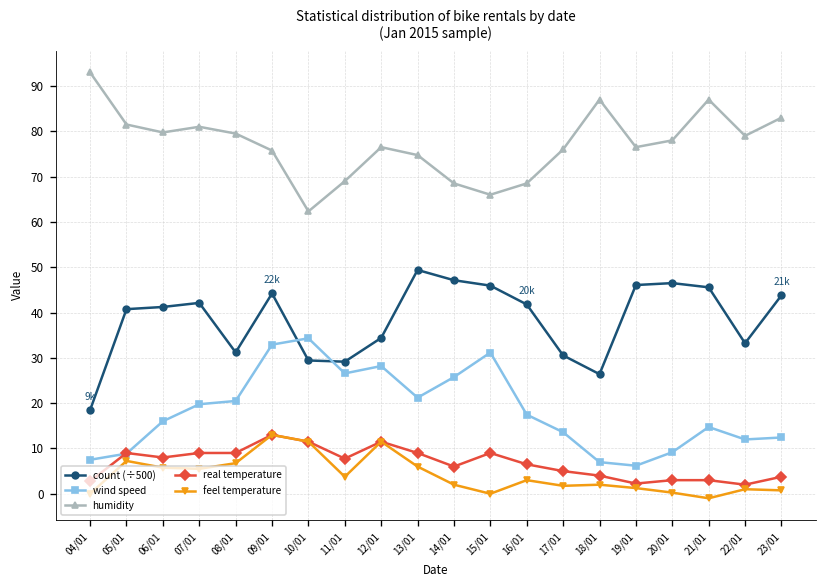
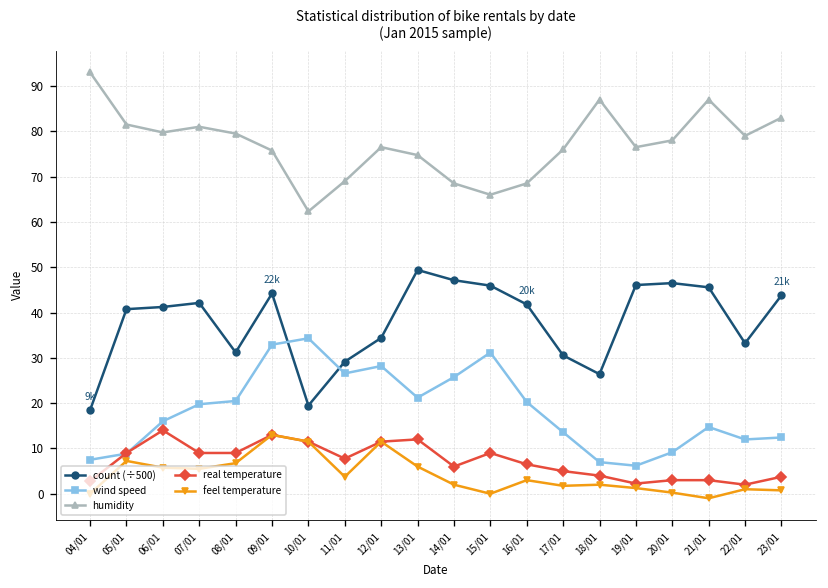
real temperature, 06/01: 8 -> 14
count (÷500), 10/01: 29 -> 19
real temperature, 13/01: 9 -> 12
wind speed, 16/01: 17 -> 20
